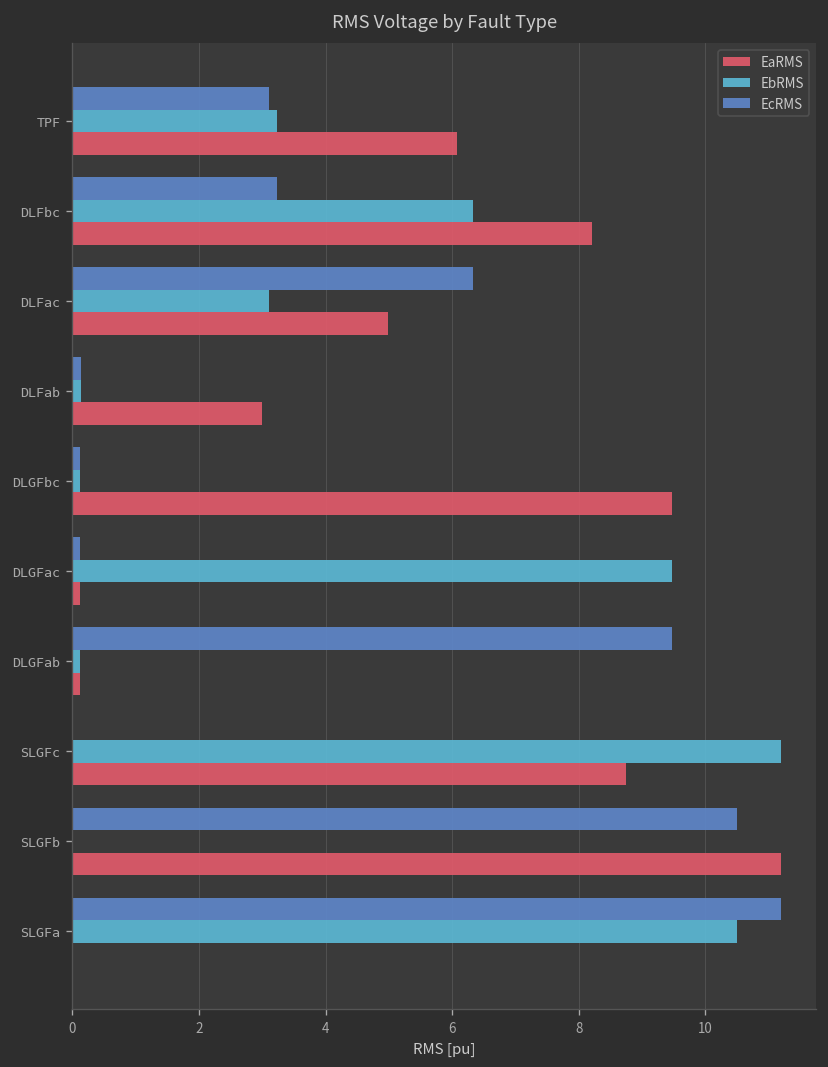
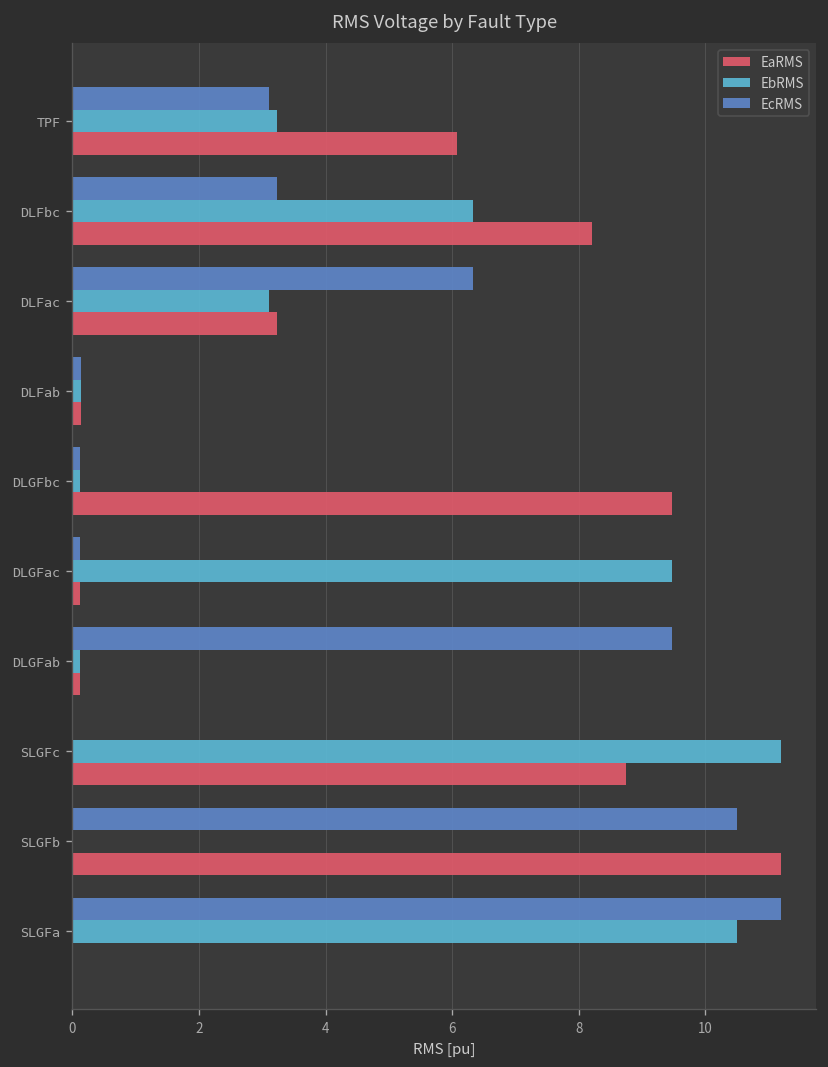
EaRMS, DLFac: 5.0 -> 3.2
EaRMS, DLFab: 3.0 -> 0.1
